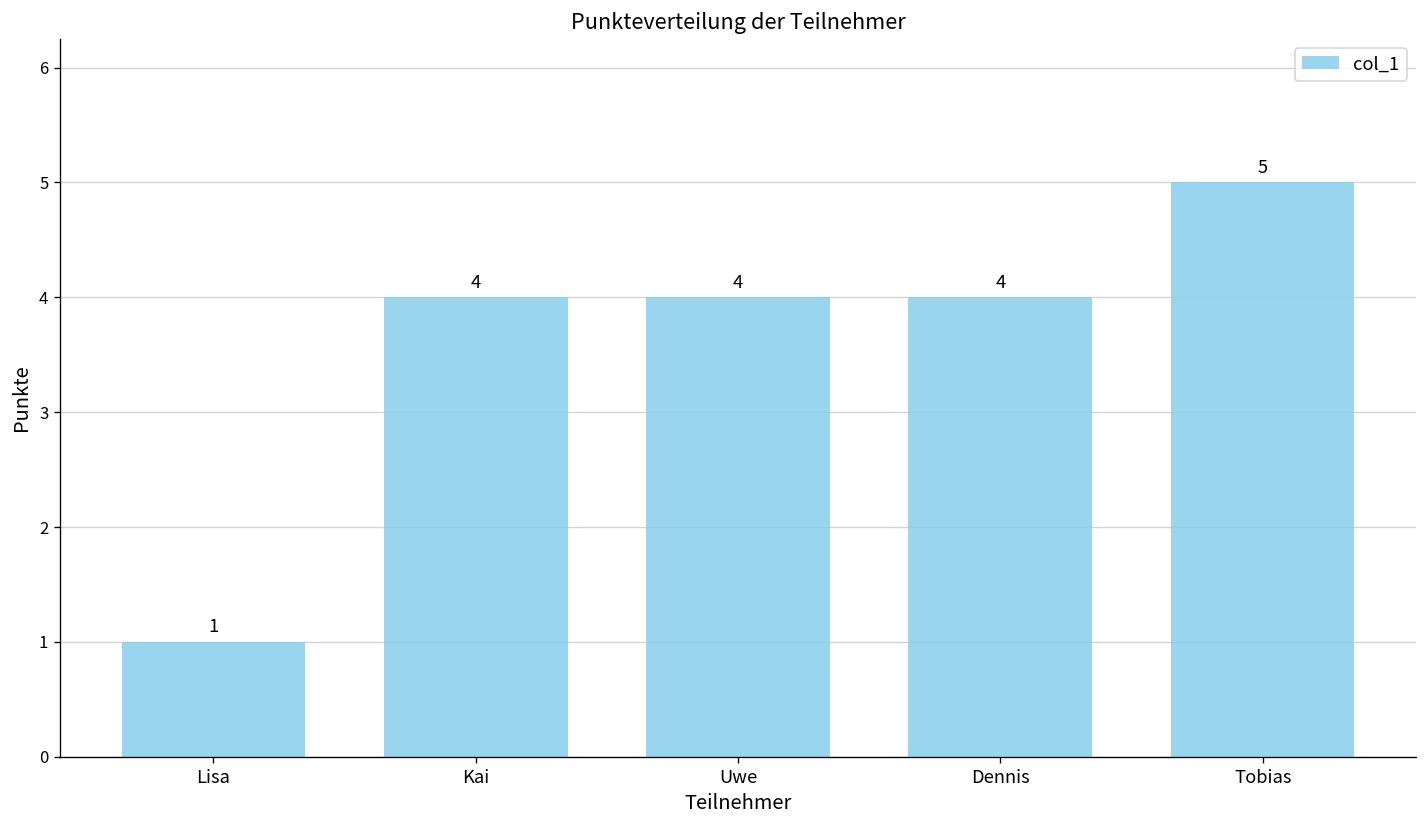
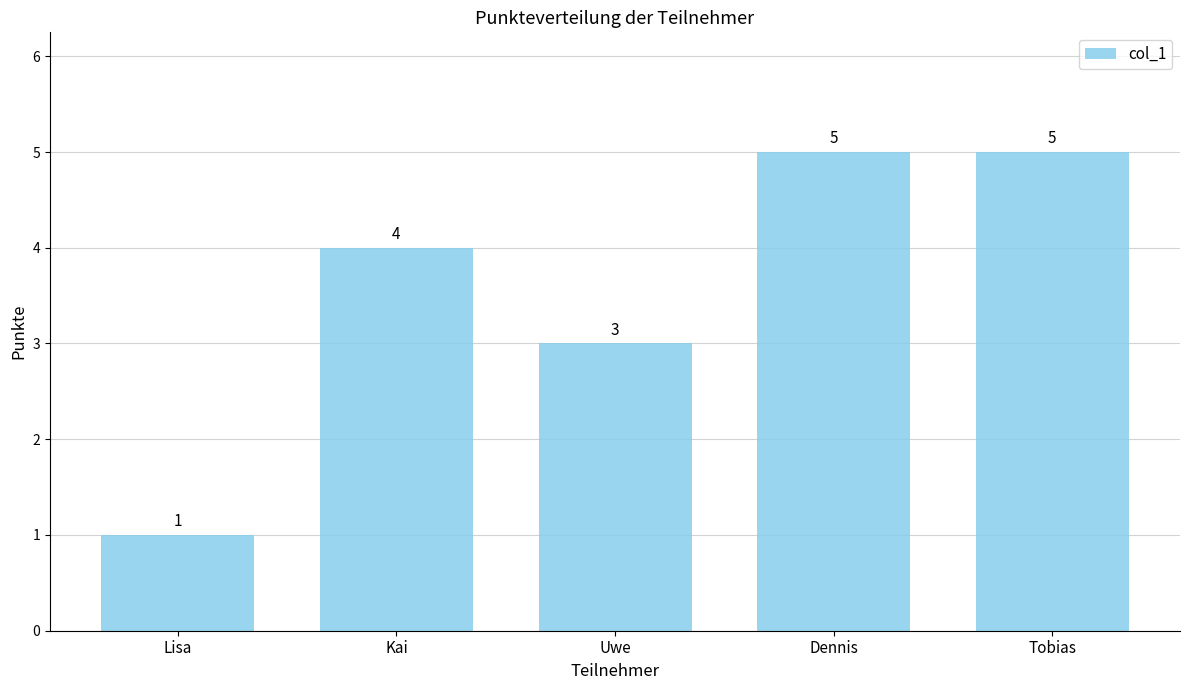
Uwe: 4 -> 3
Dennis: 4 -> 5
